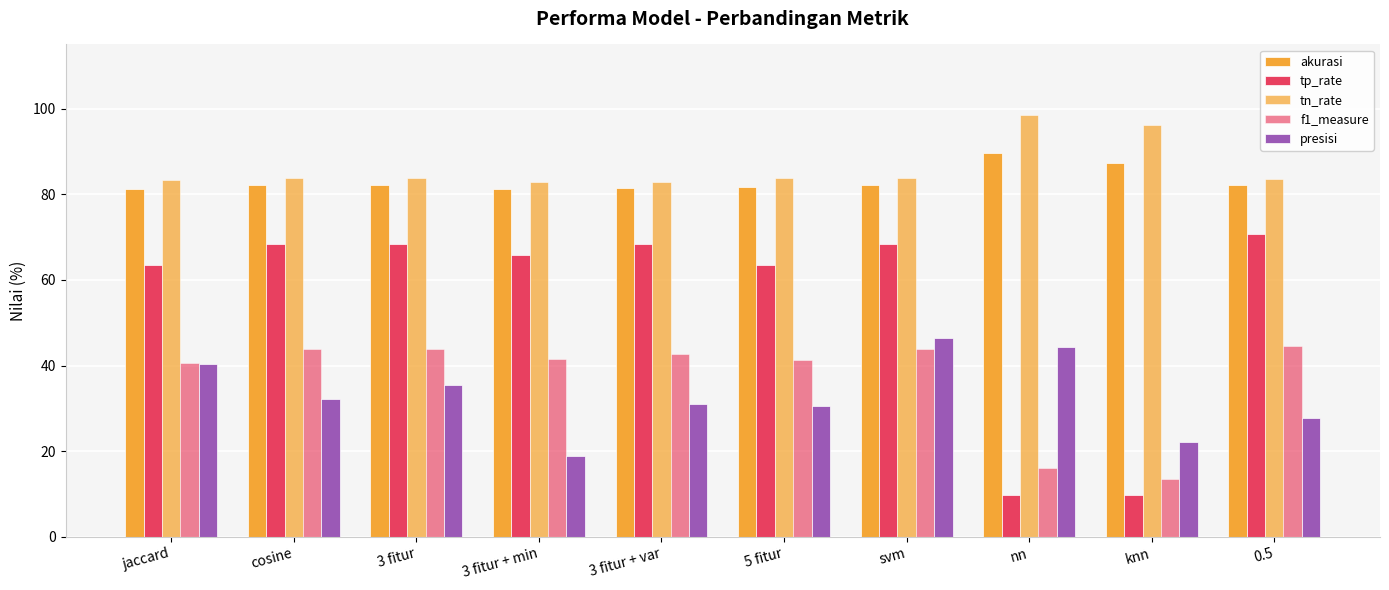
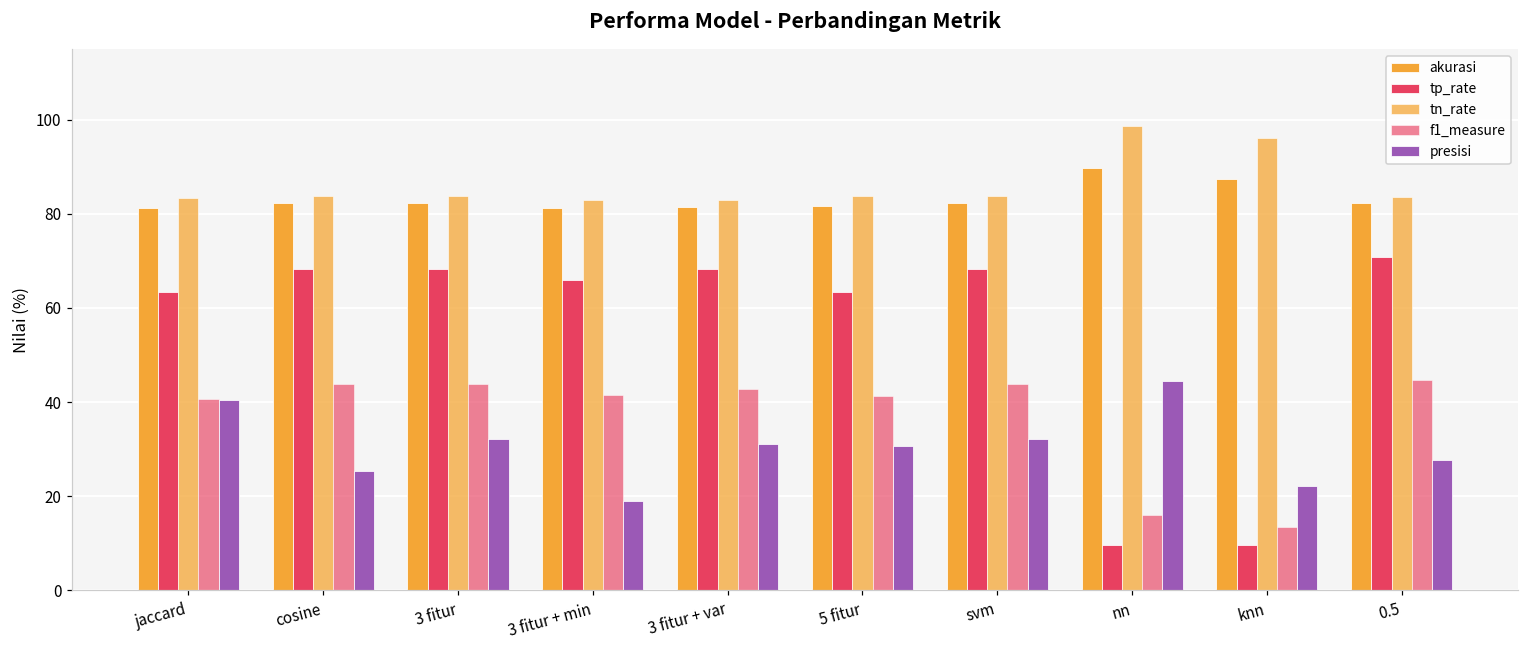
presisi, cosine: 32 -> 25
presisi, 3 fitur: 35 -> 32
presisi, svm: 47 -> 32
